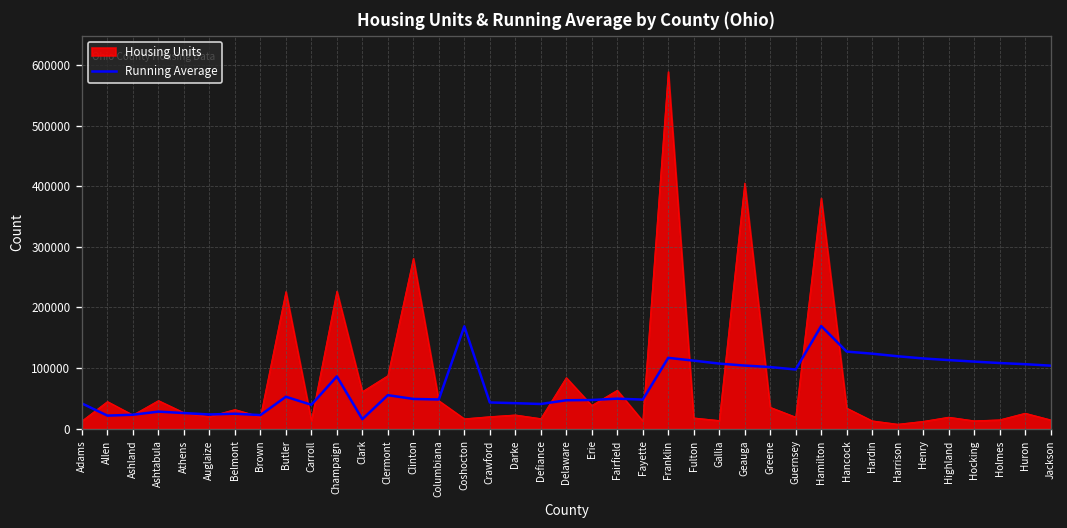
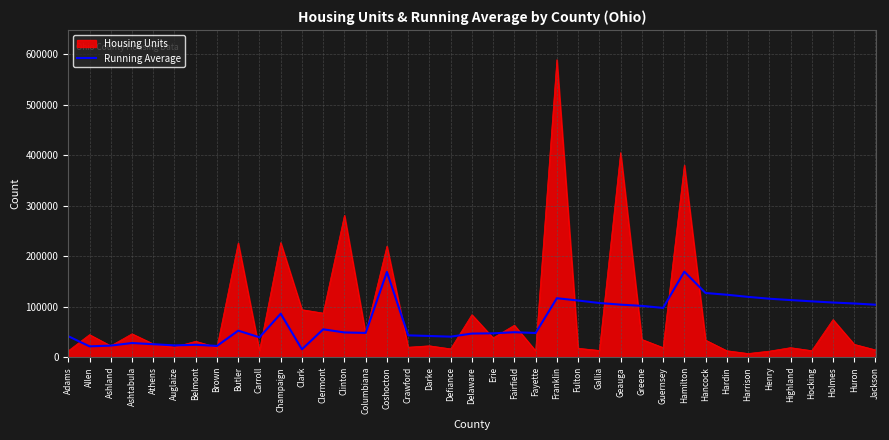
Housing Units, Clark: 60000 -> 90000
Housing Units, Coshocton: 20000 -> 220000
Housing Units, Holmes: 10000 -> 70000
